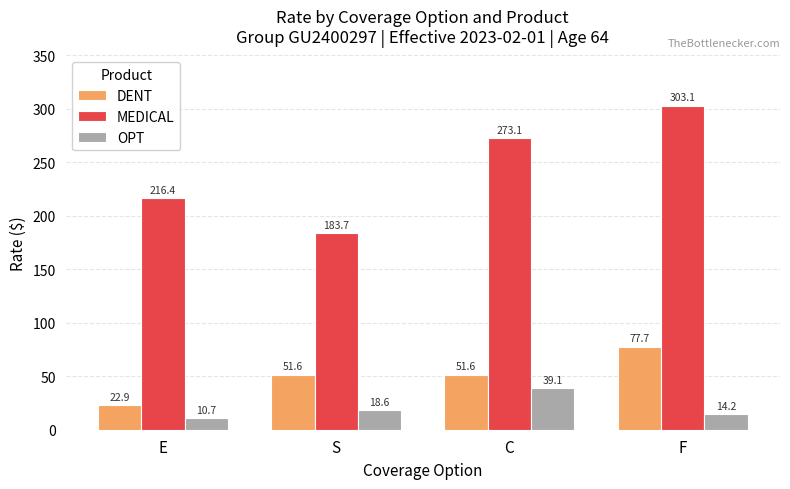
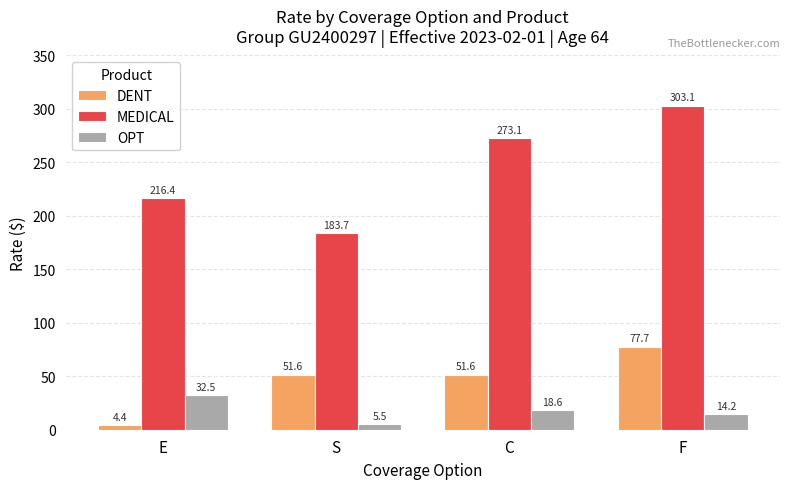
DENT, E: 22.9 -> 4.4
OPT, E: 10.7 -> 32.5
OPT, S: 18.6 -> 5.5
OPT, C: 39.1 -> 18.6
